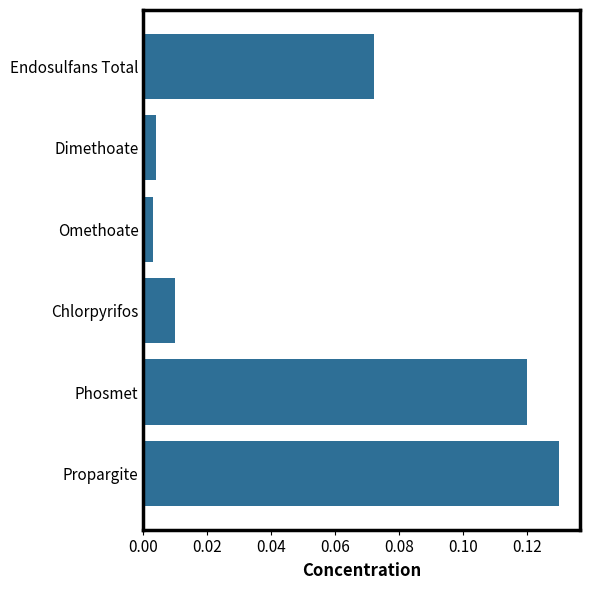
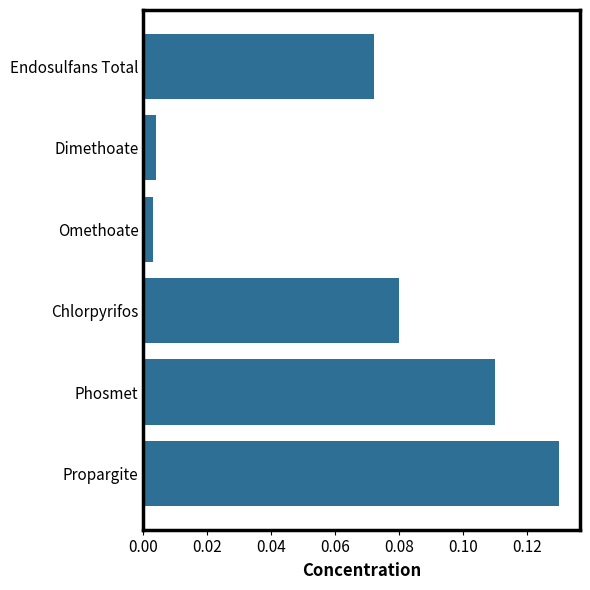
Chlorpyrifos: 0.01 -> 0.08
Phosmet: 0.12 -> 0.11
